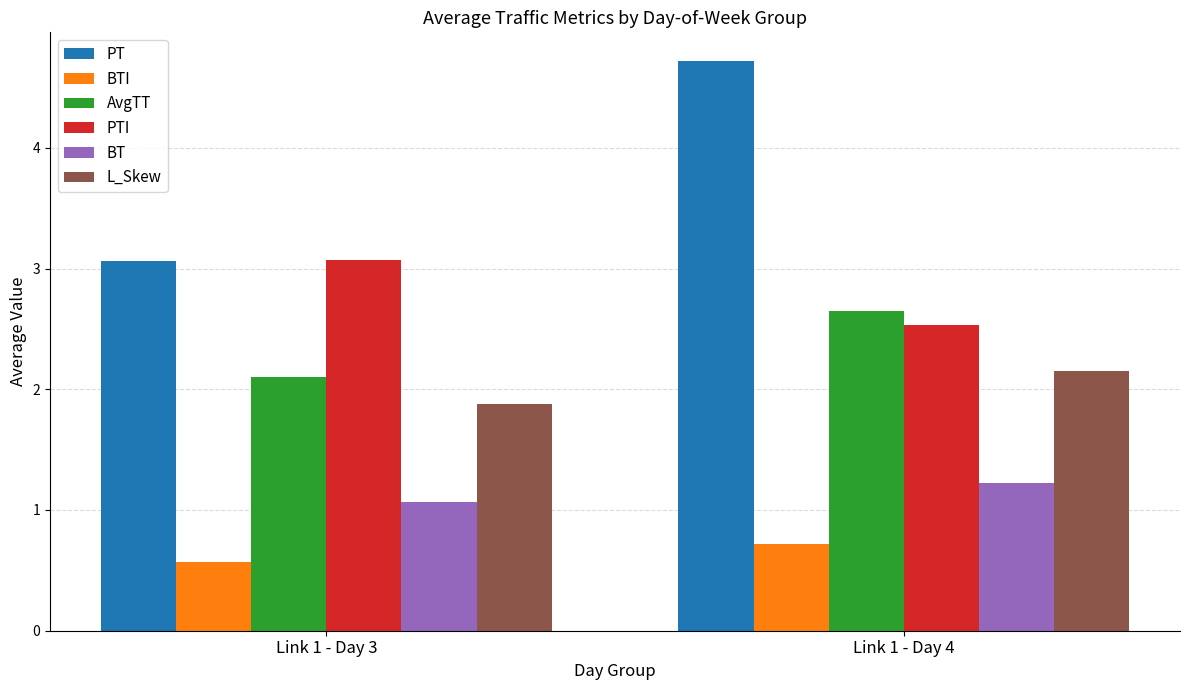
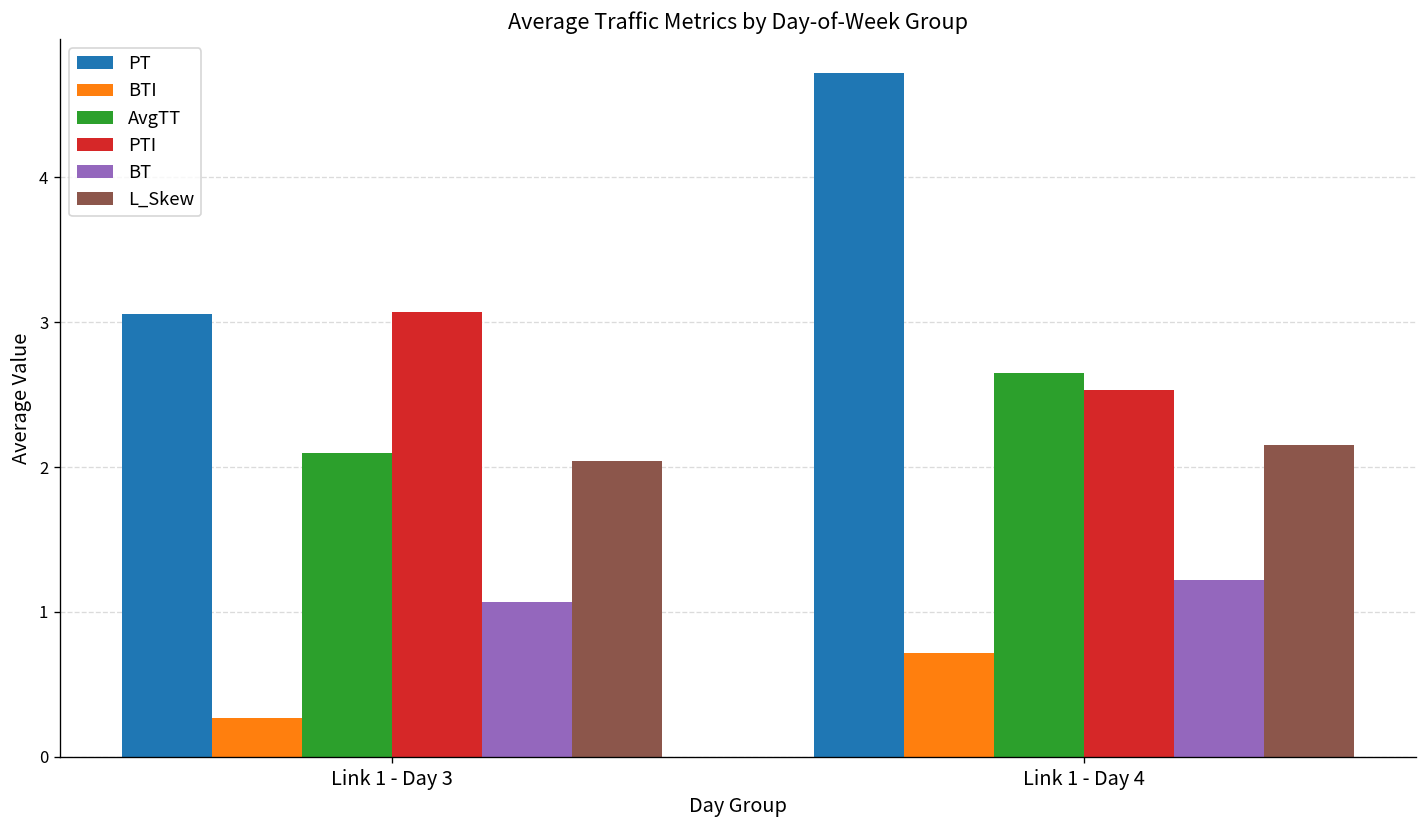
BTI, Link 1 - Day 3: 0.57 -> 0.27
L_Skew, Link 1 - Day 3: 1.88 -> 2.04
